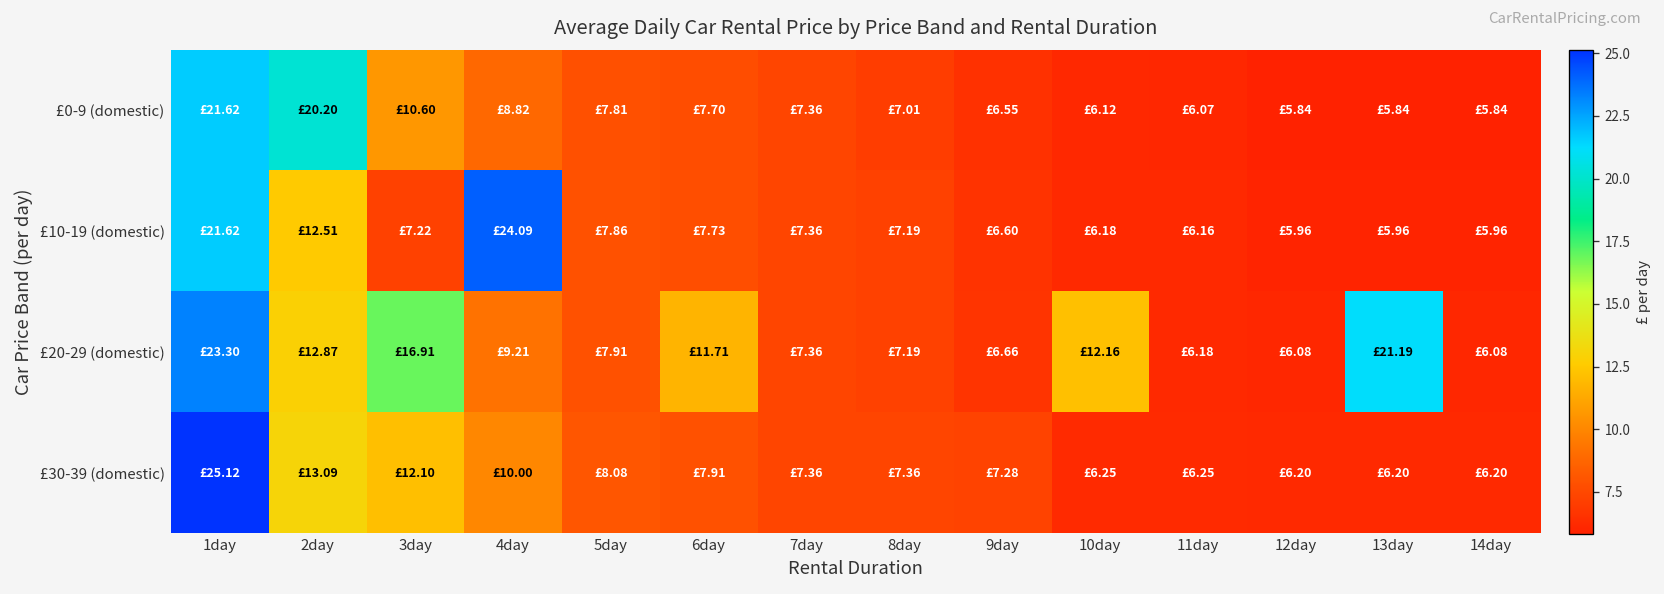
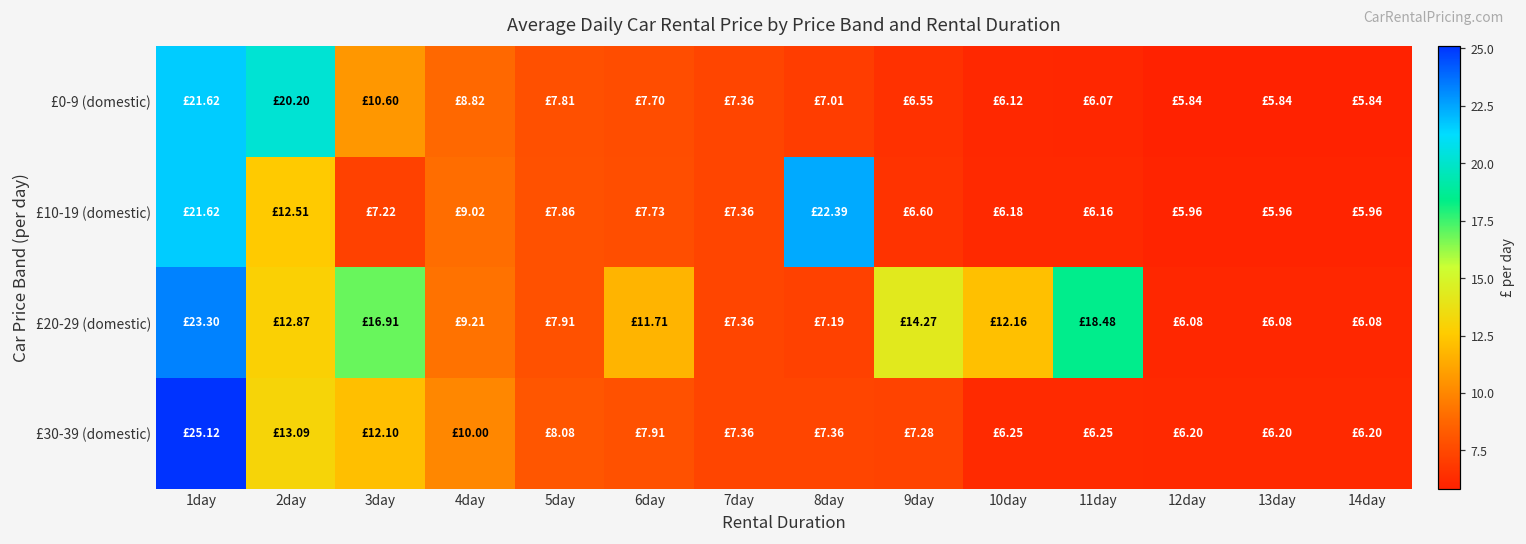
£10-19 (domestic), 4day: £24.09 -> £9.02
£10-19 (domestic), 8day: £7.19 -> £22.39
£20-29 (domestic), 9day: £6.66 -> £14.27
£20-29 (domestic), 11day: £6.18 -> £18.48
£20-29 (domestic), 13day: £21.19 -> £6.08
